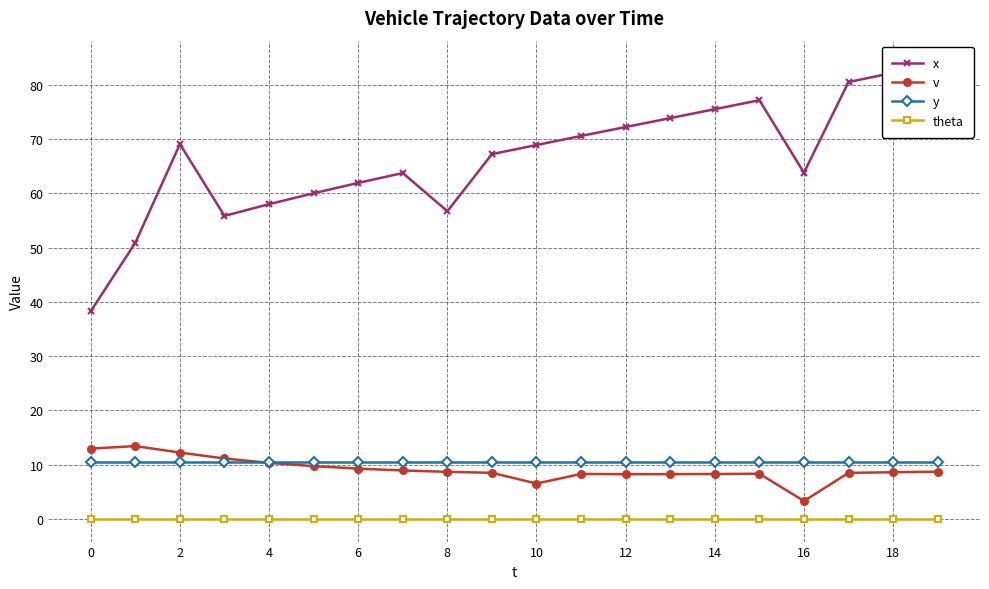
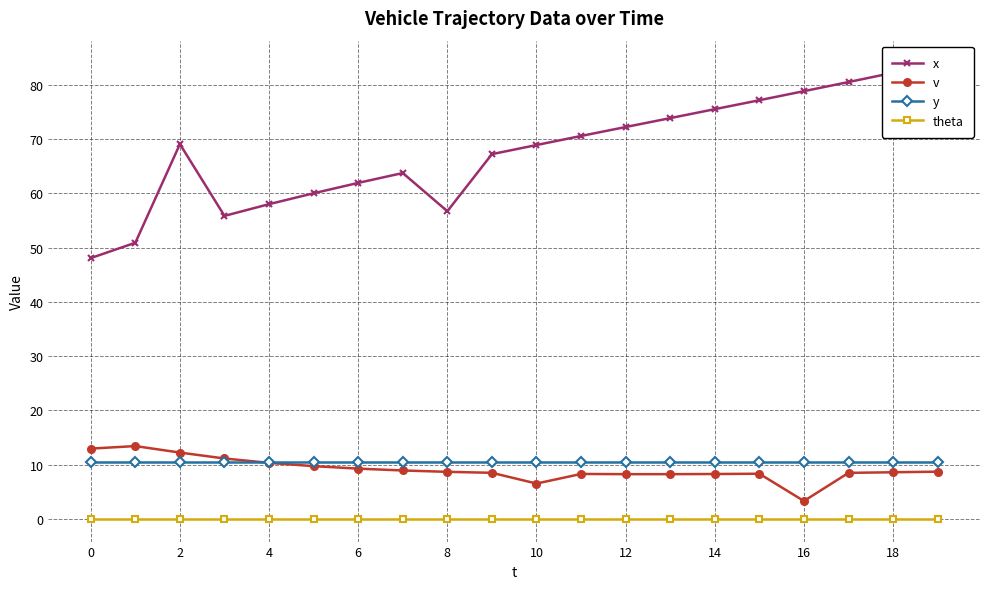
x, 0: 38 -> 48
x, 16: 64 -> 79
